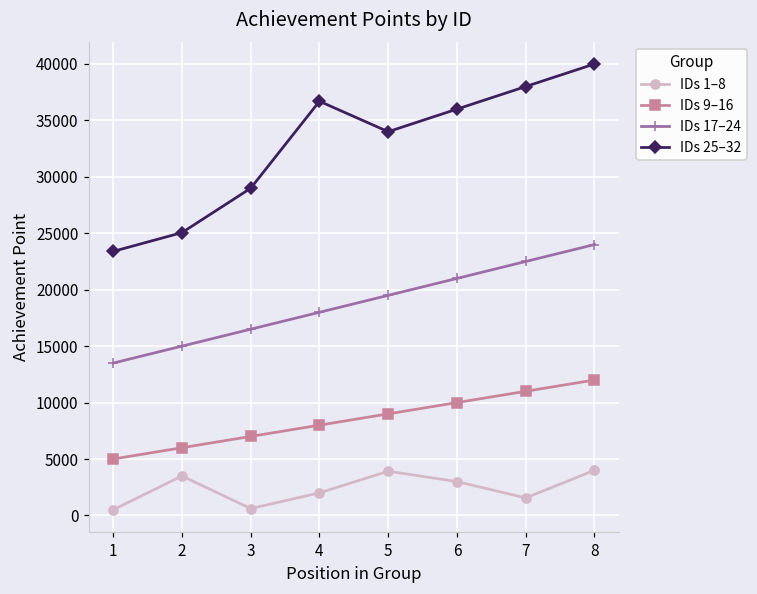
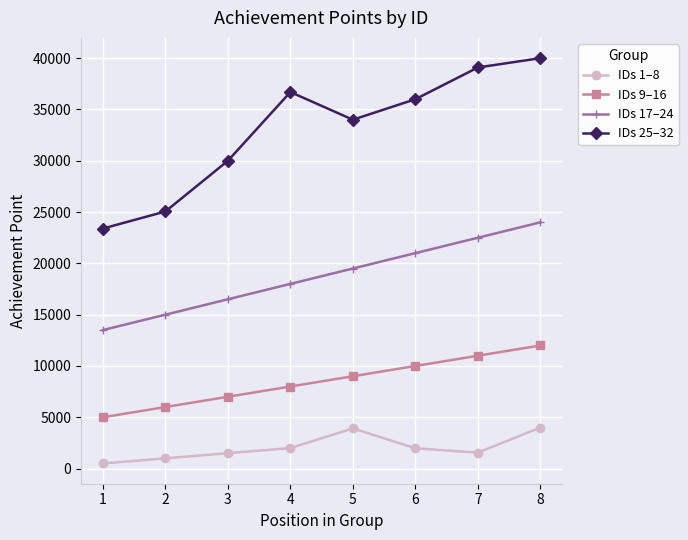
IDs 1–8, 2: 3500 -> 1000
IDs 1–8, 3: 600 -> 1500
IDs 25–32, 3: 29000 -> 30000
IDs 1–8, 6: 3000 -> 2000
IDs 25–32, 7: 38000 -> 39100
